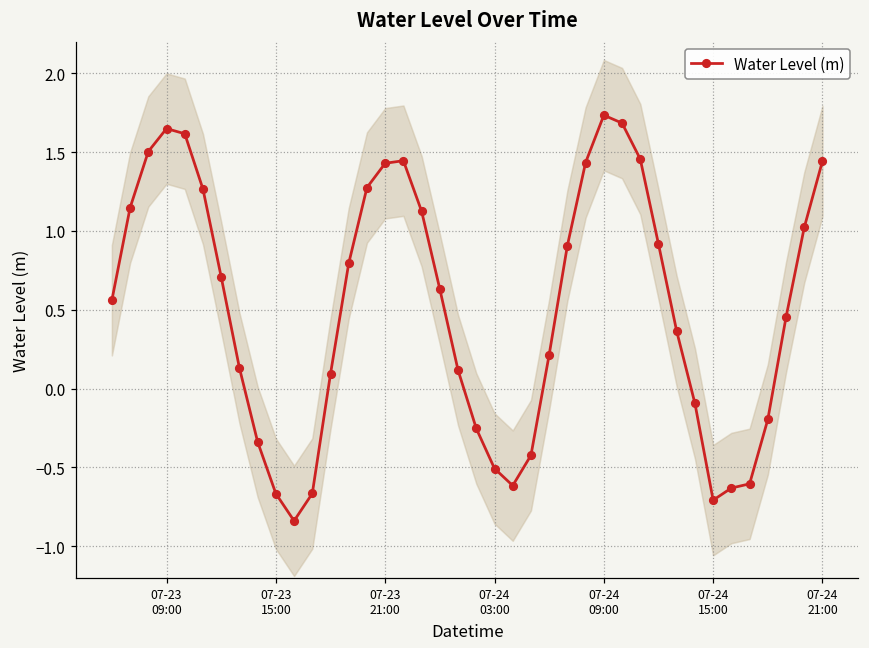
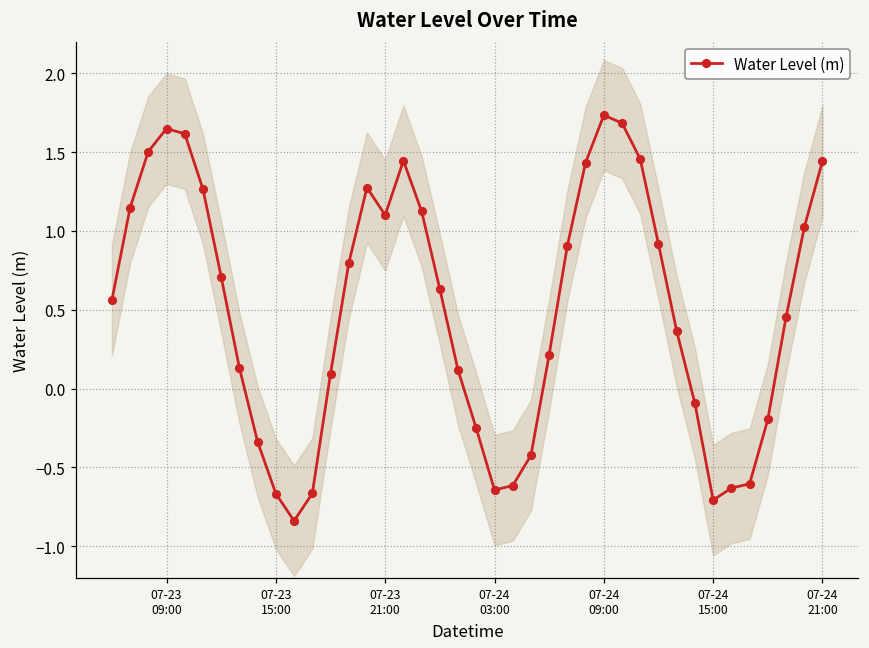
Water Level (m), 07-23 21:00: 1.43 -> 1.10
Water Level (m), 07-24 03:00: -0.51 -> -0.64
